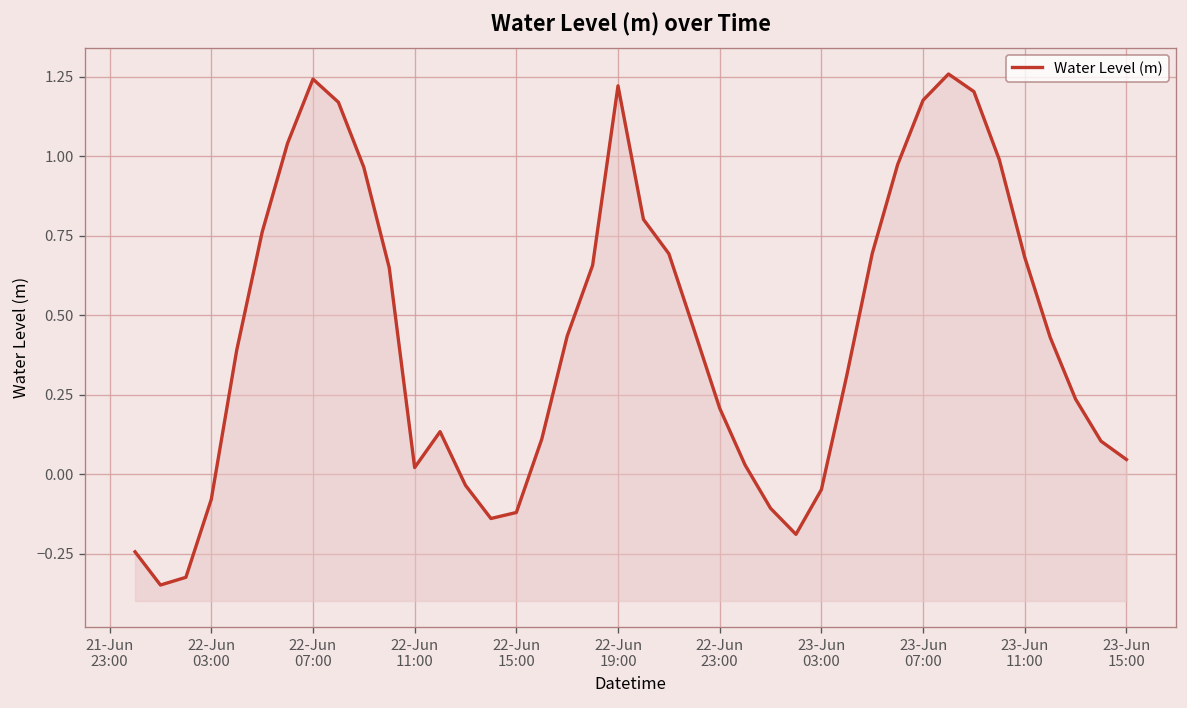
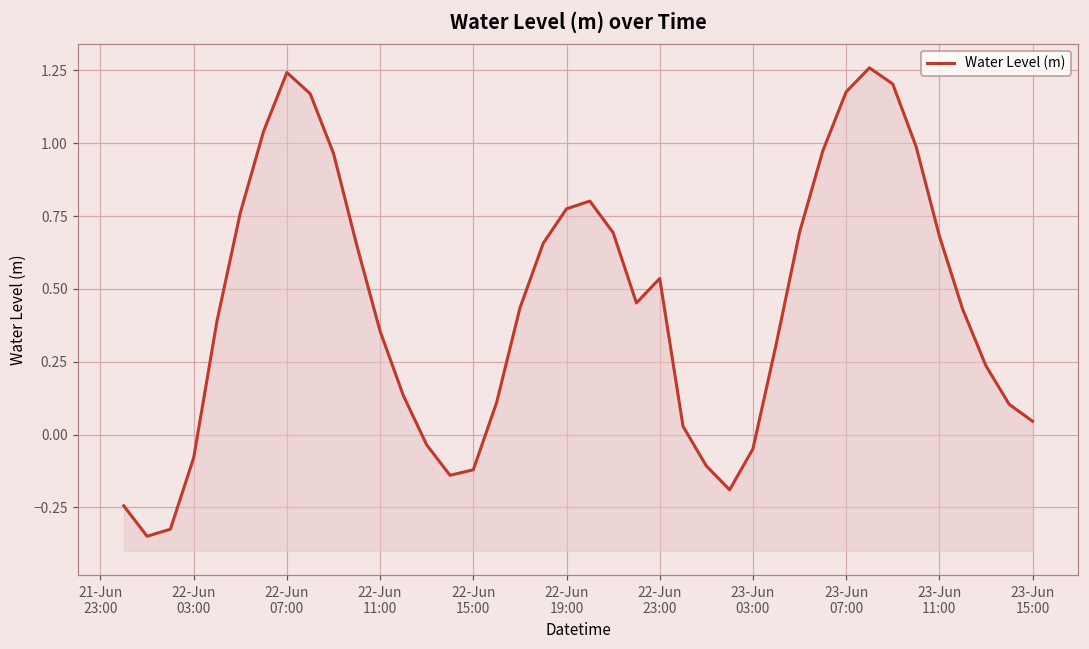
22-Jun 11:00: 0.02 -> 0.36
22-Jun 19:00: 1.22 -> 0.77
22-Jun 23:00: 0.21 -> 0.54
